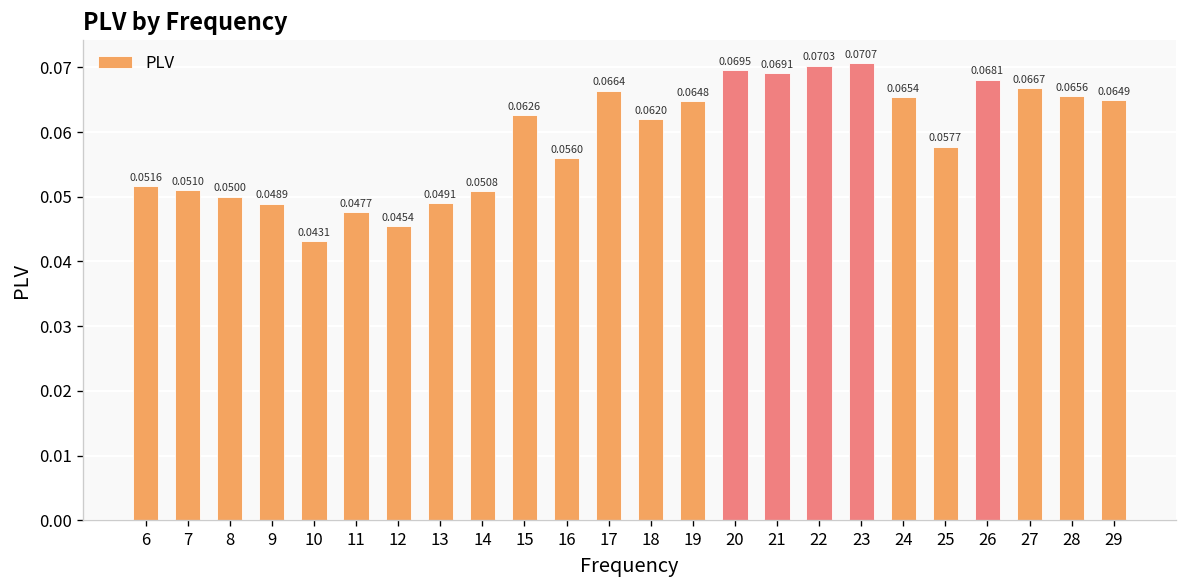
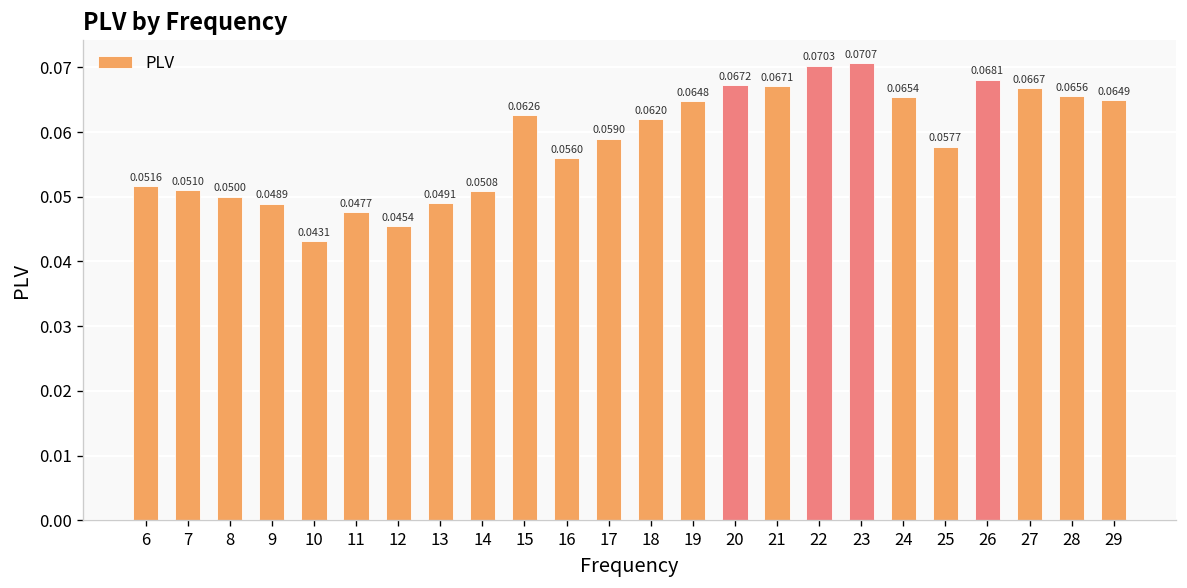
17: 0.0664 -> 0.0590
20: 0.0695 -> 0.0672
21: 0.0691 -> 0.0671
